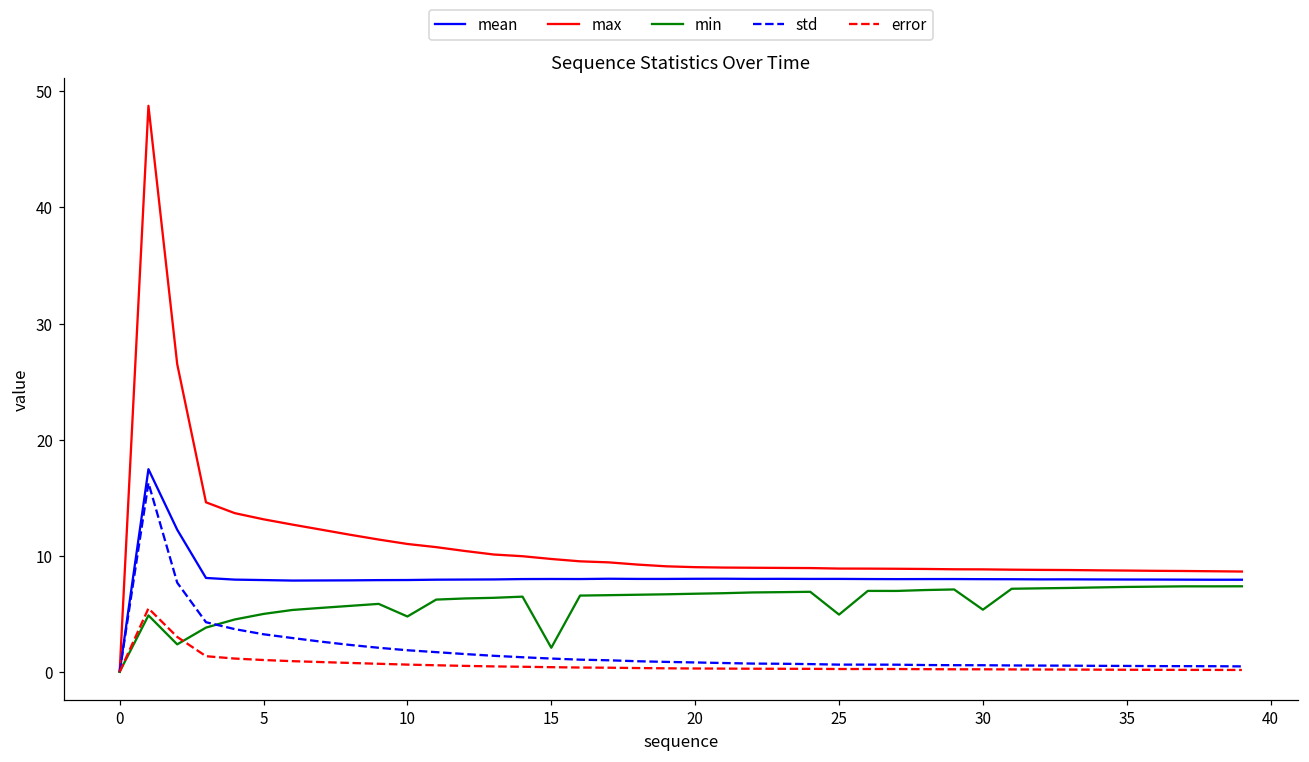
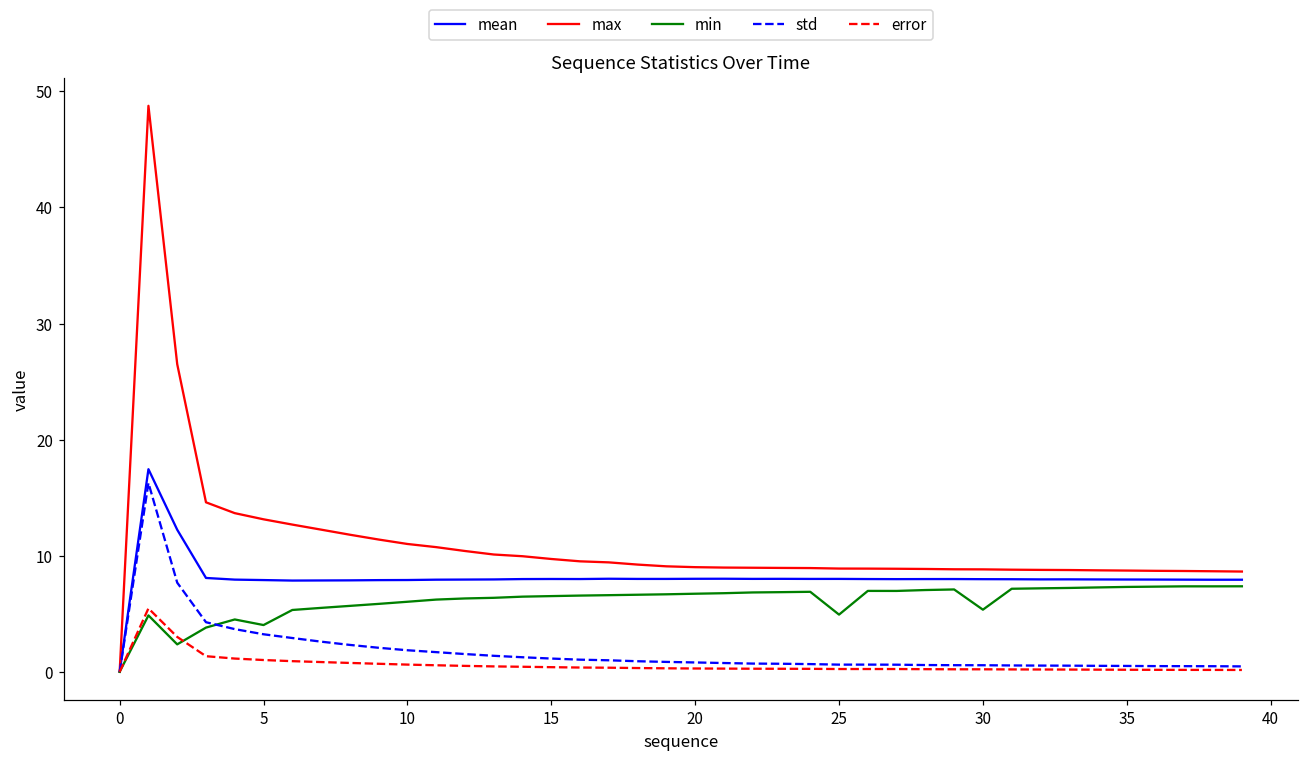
min, 5: 5.0 -> 4.0
min, 10: 4.8 -> 6.0
min, 15: 2.1 -> 6.5
